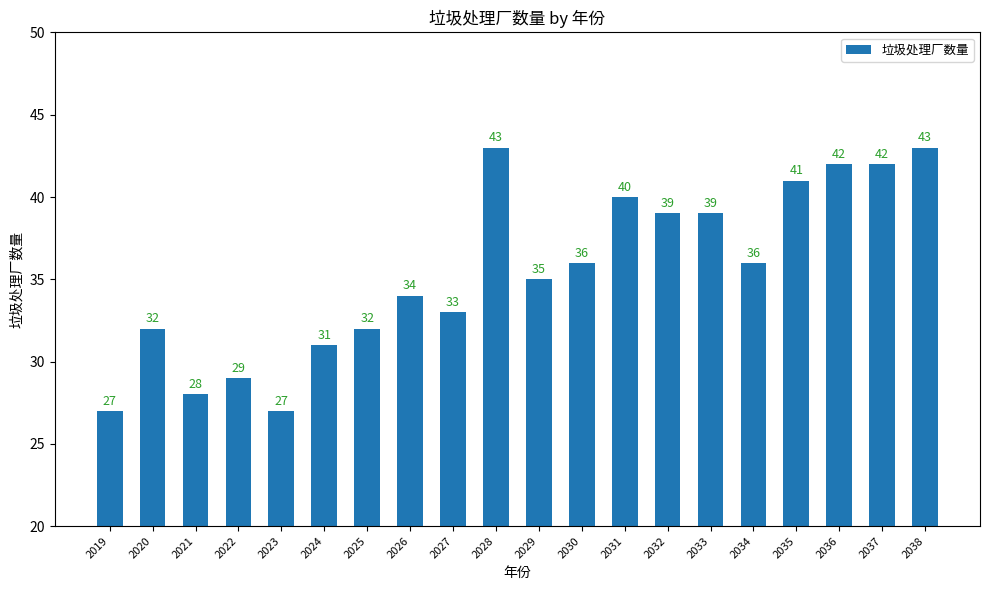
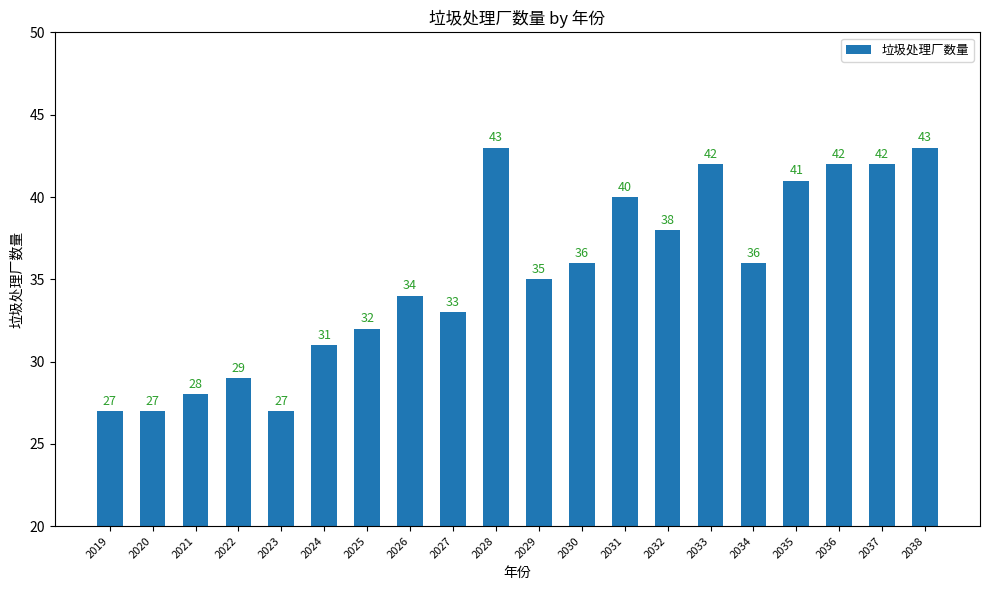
2020: 32 -> 27
2032: 39 -> 38
2033: 39 -> 42
